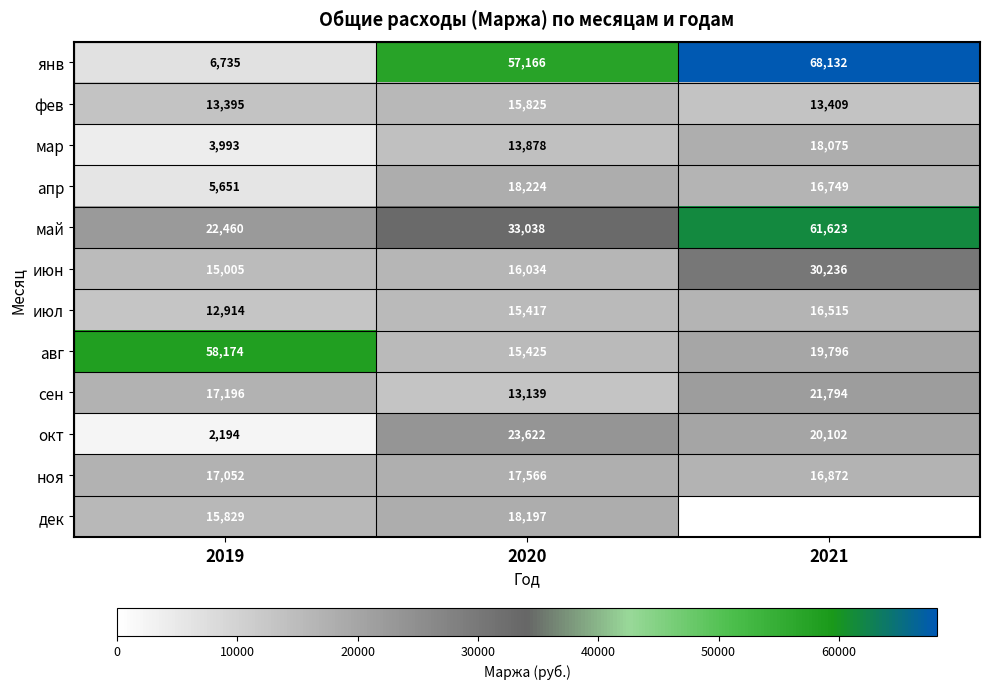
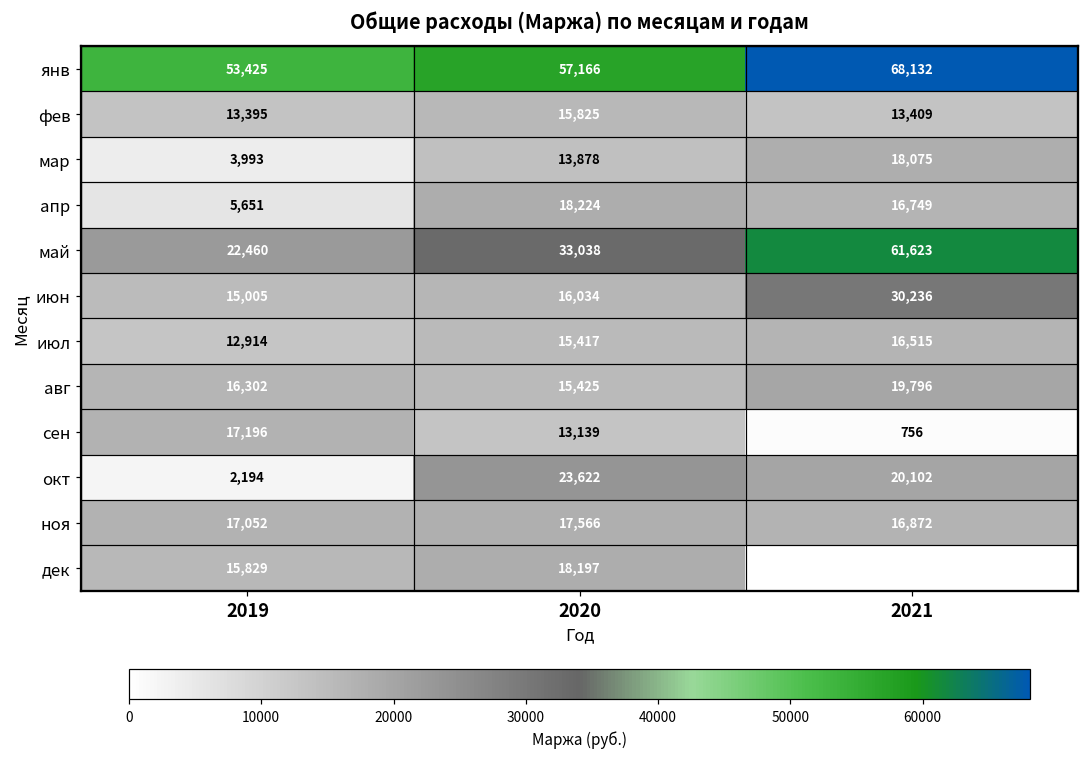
янв, 2019: 6,735 -> 53,425
авг, 2019: 58,174 -> 16,302
сен, 2021: 21,794 -> 756
